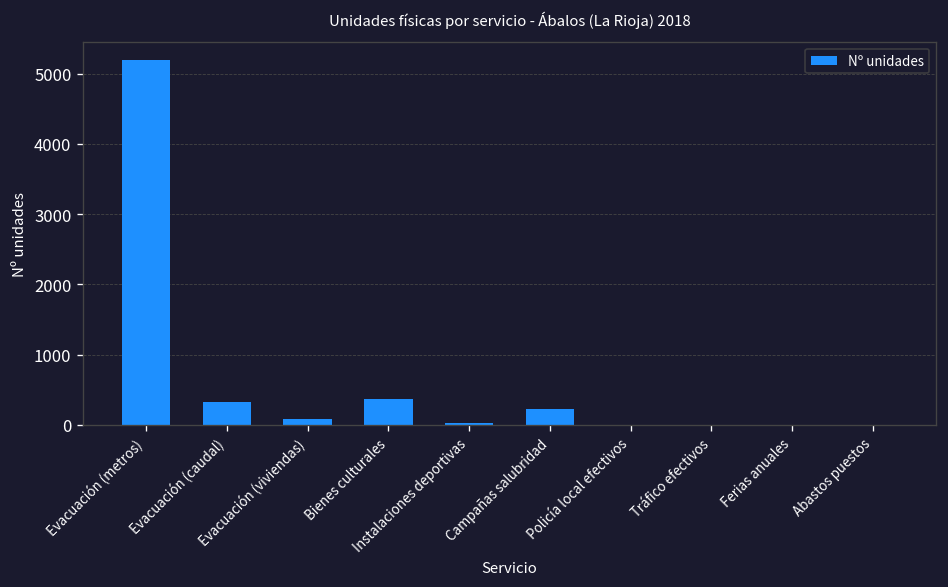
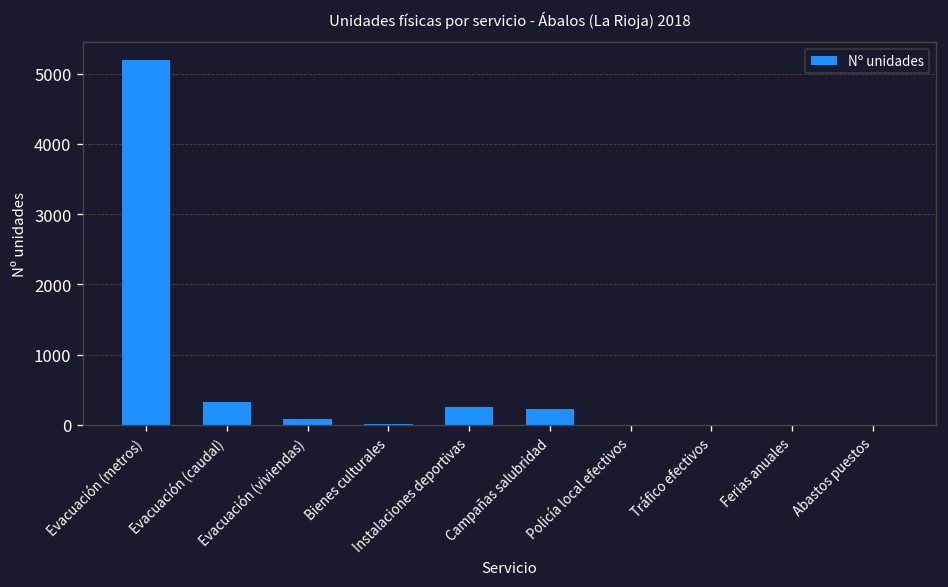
Bienes culturales: 400 -> 0
Instalaciones deportivas: 0 -> 300
